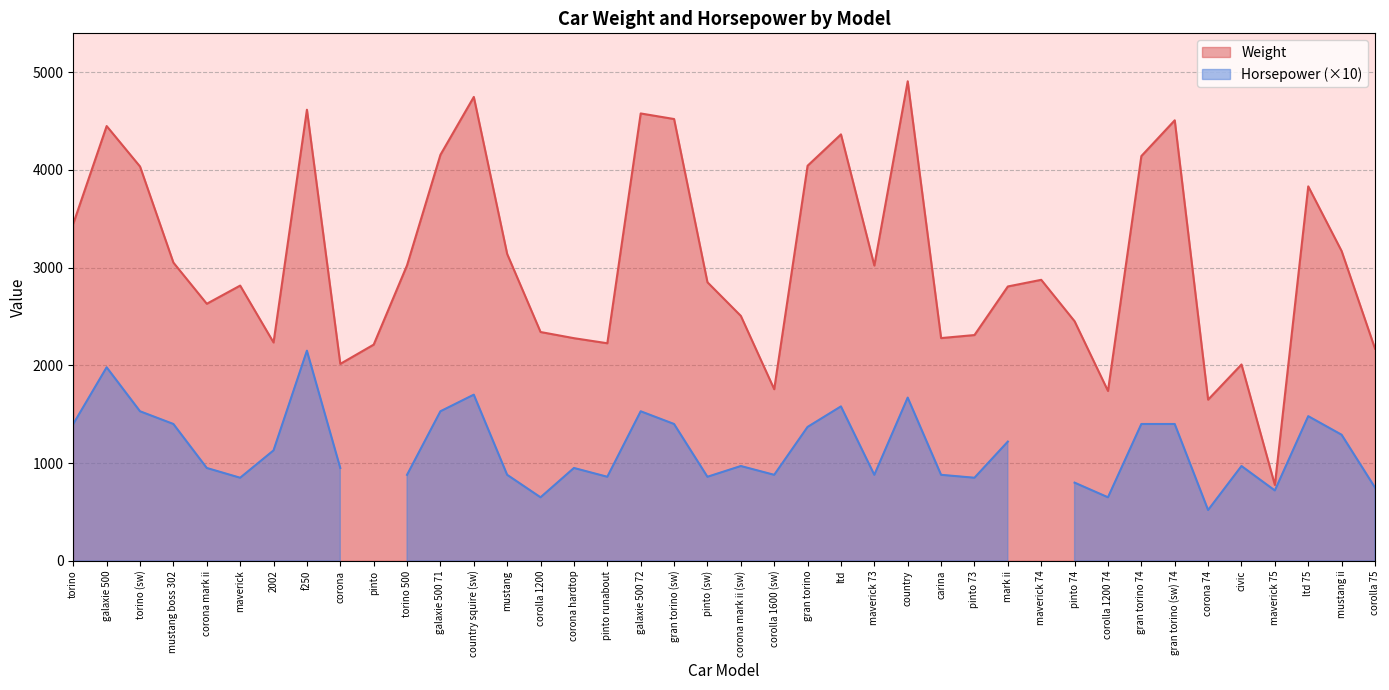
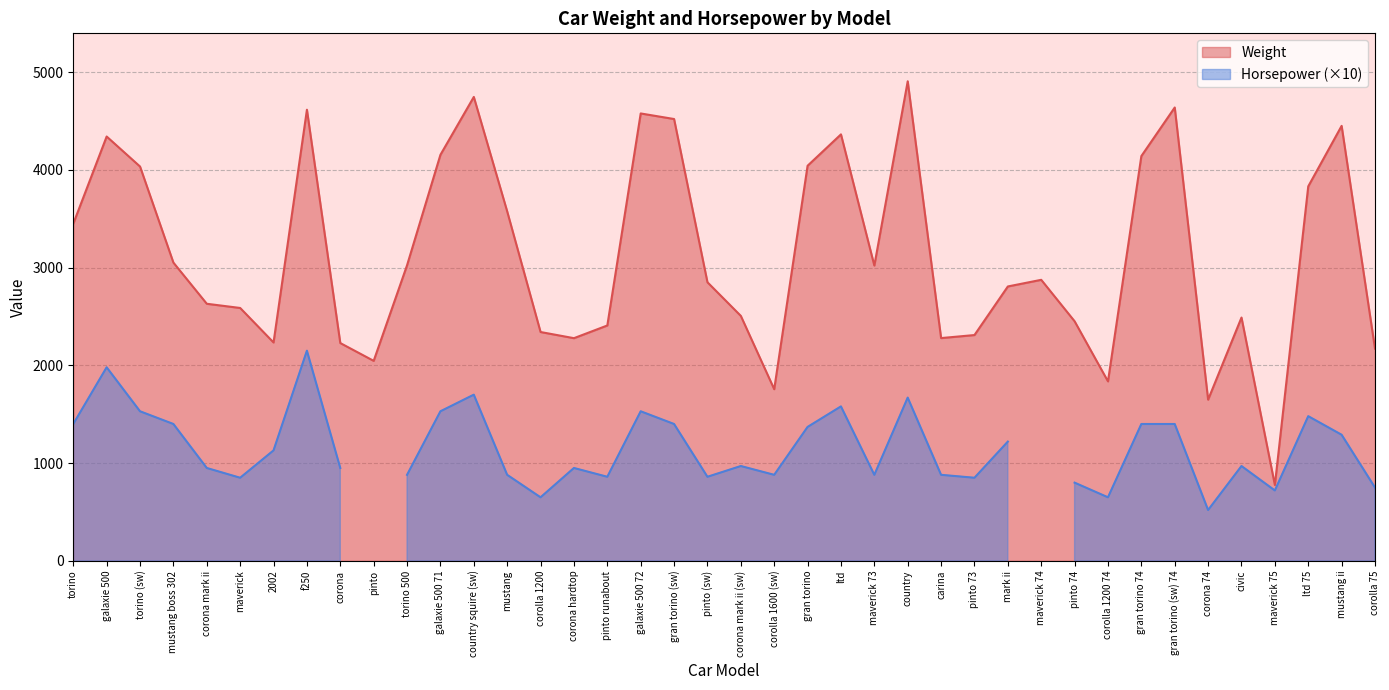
Weight, galaxie 500: 4400 -> 4300
Weight, maverick: 2800 -> 2600
Weight, corona: 2000 -> 2200
Weight, pinto: 2200 -> 2000
Weight, mustang: 3100 -> 3600
Weight, pinto runabout: 2200 -> 2400
Weight, corolla 1200 74: 1700 -> 1800
Weight, gran torino (sw) 74: 4500 -> 4600
Weight, civic: 2000 -> 2500
Weight, mustang ii: 3200 -> 4500
